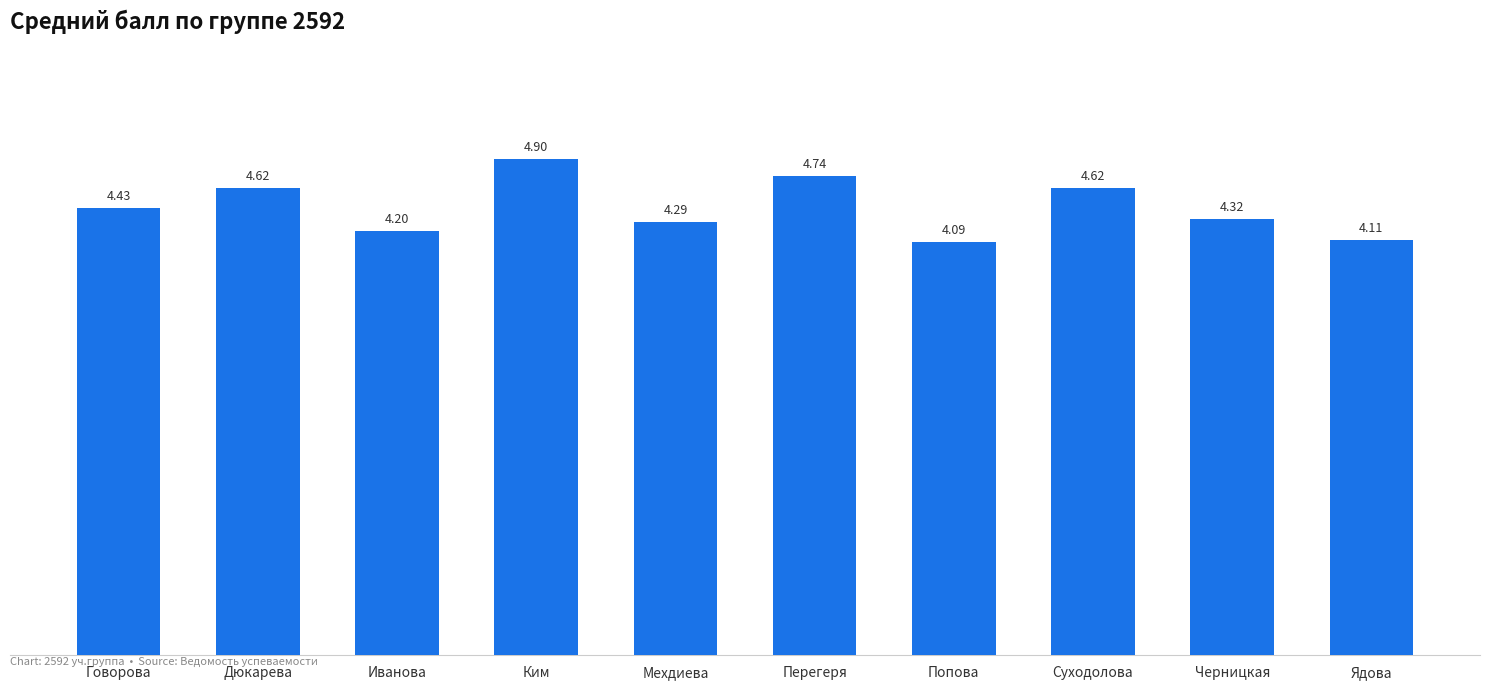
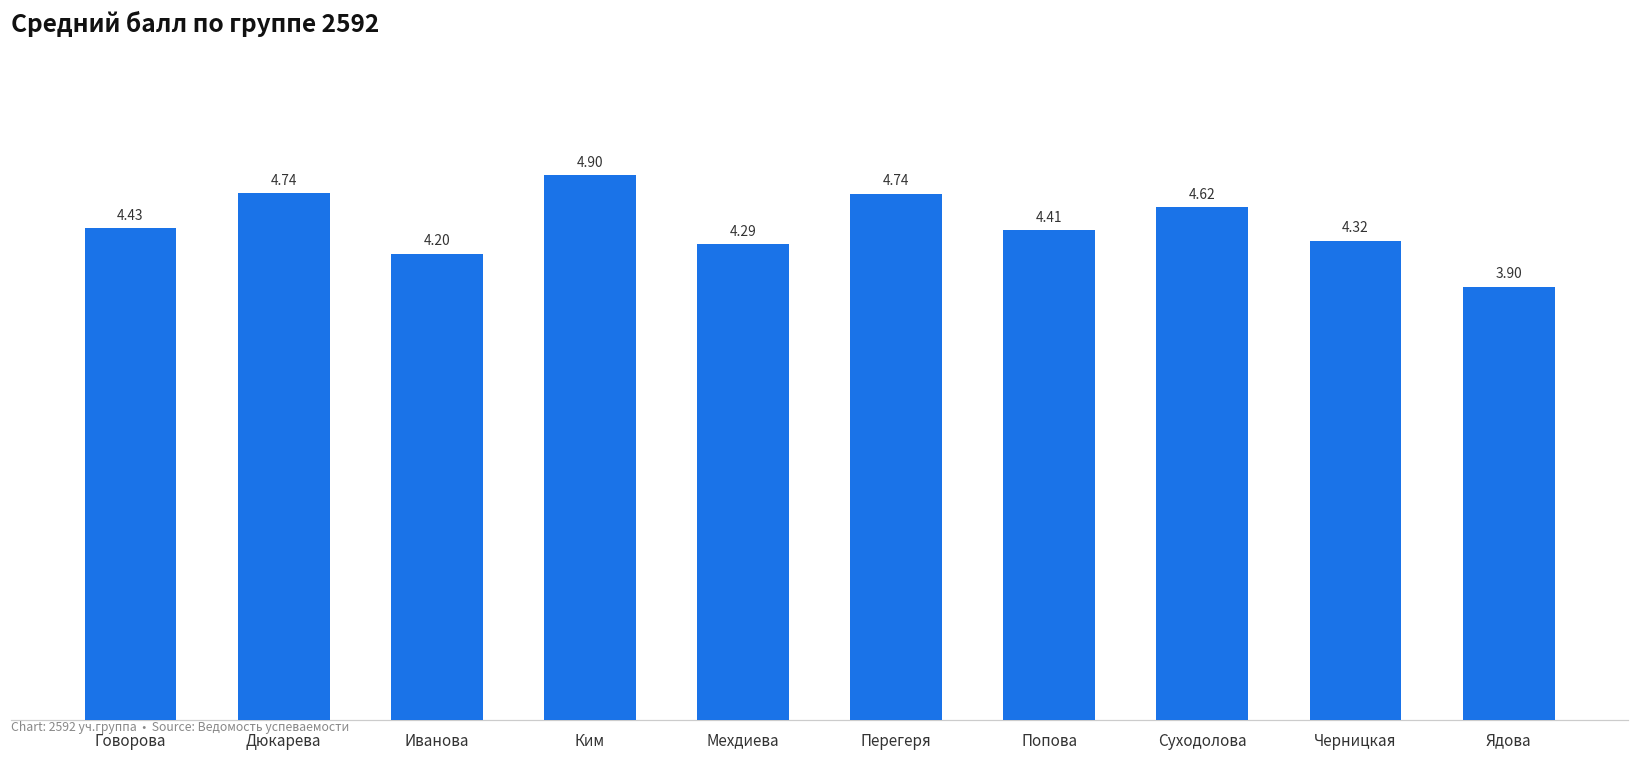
Дюкарева: 4.62 -> 4.74
Попова: 4.09 -> 4.41
Ядова: 4.11 -> 3.90
